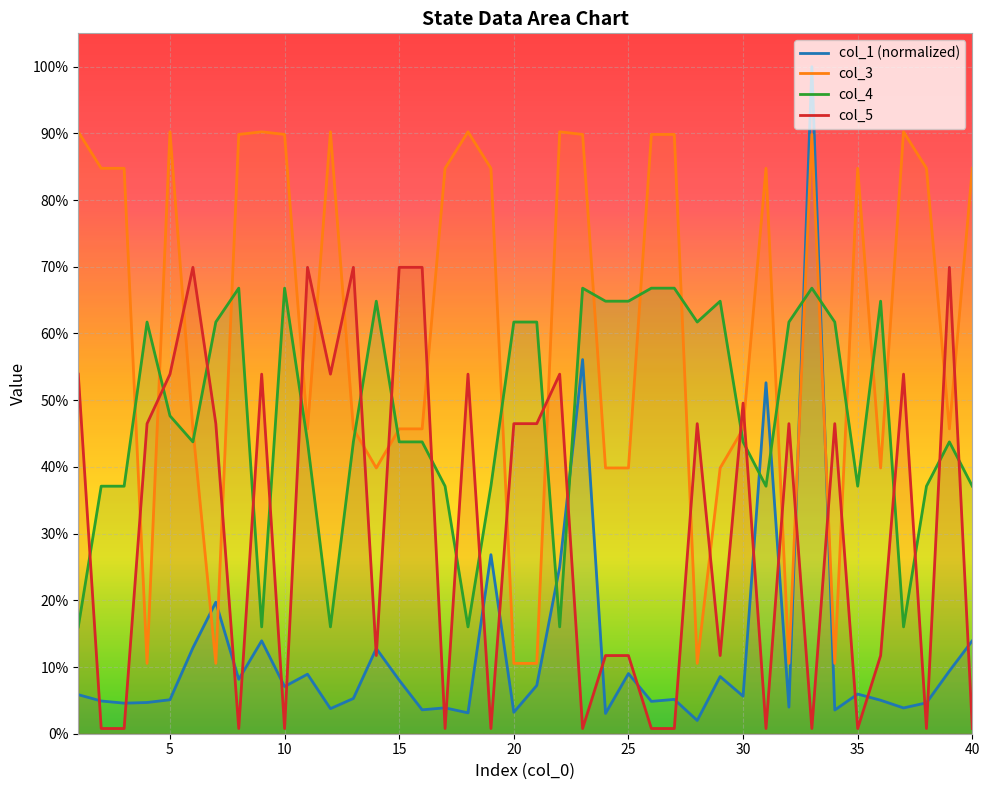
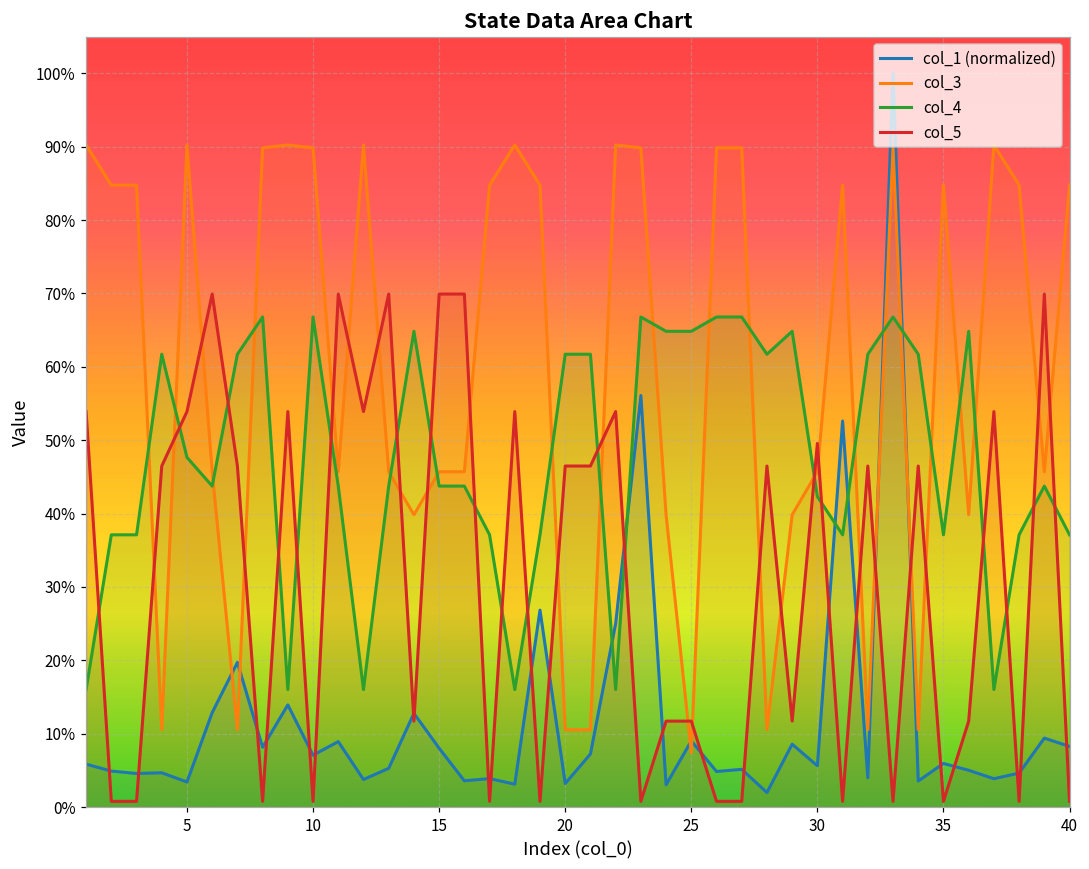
col_1 (normalized), 5: 5% -> 3%
col_3, 25: 40% -> 7%
col_4, 30: 44% -> 42%
col_1 (normalized), 40: 14% -> 8%
